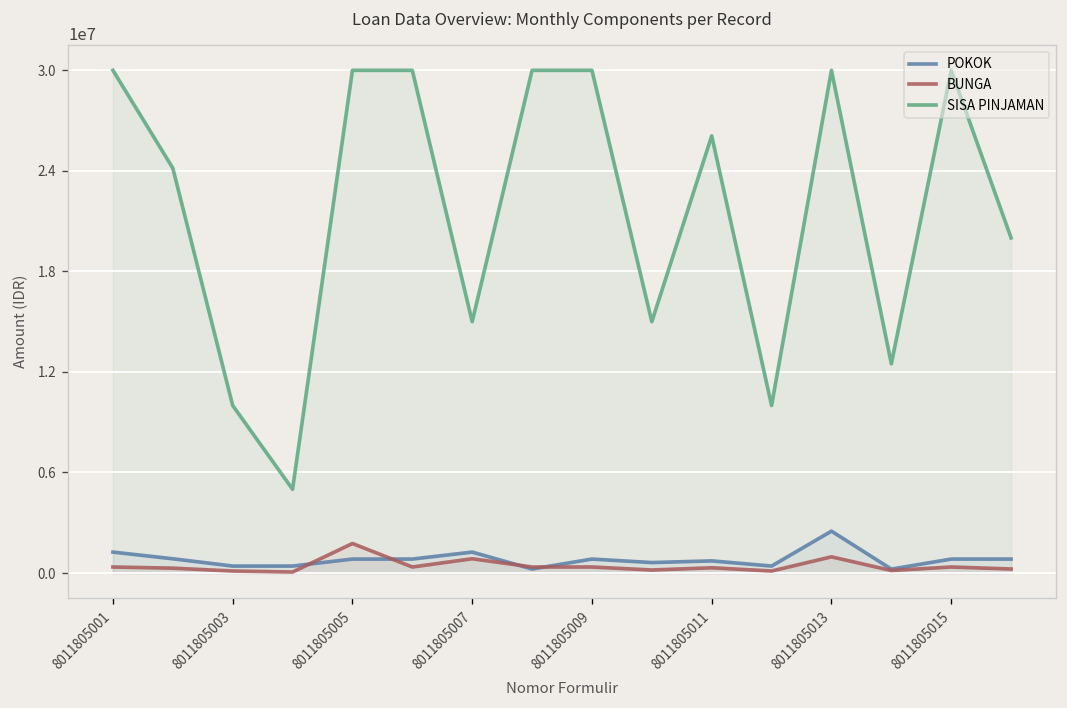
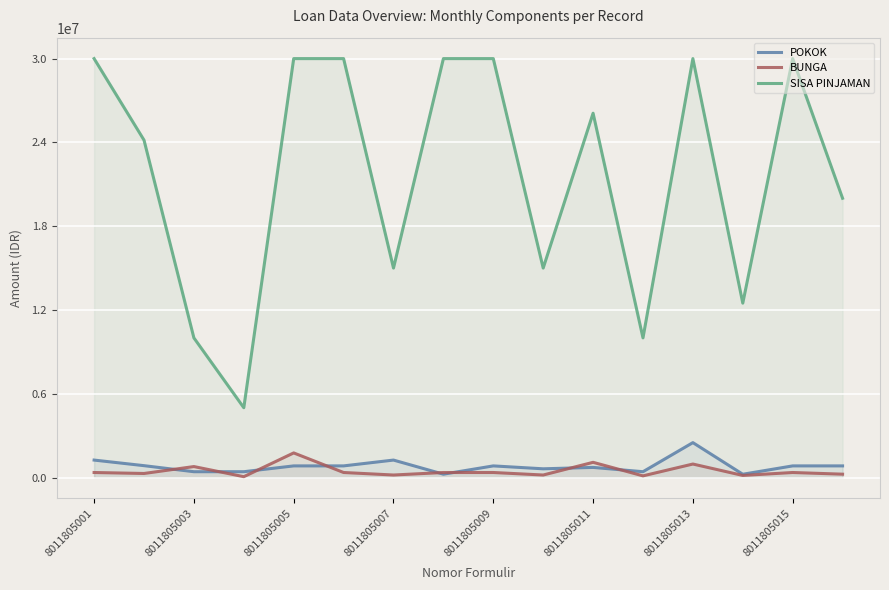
BUNGA, 8011805003: 100000 -> 800000
BUNGA, 8011805007: 900000 -> 200000
BUNGA, 8011805011: 300000 -> 1100000
